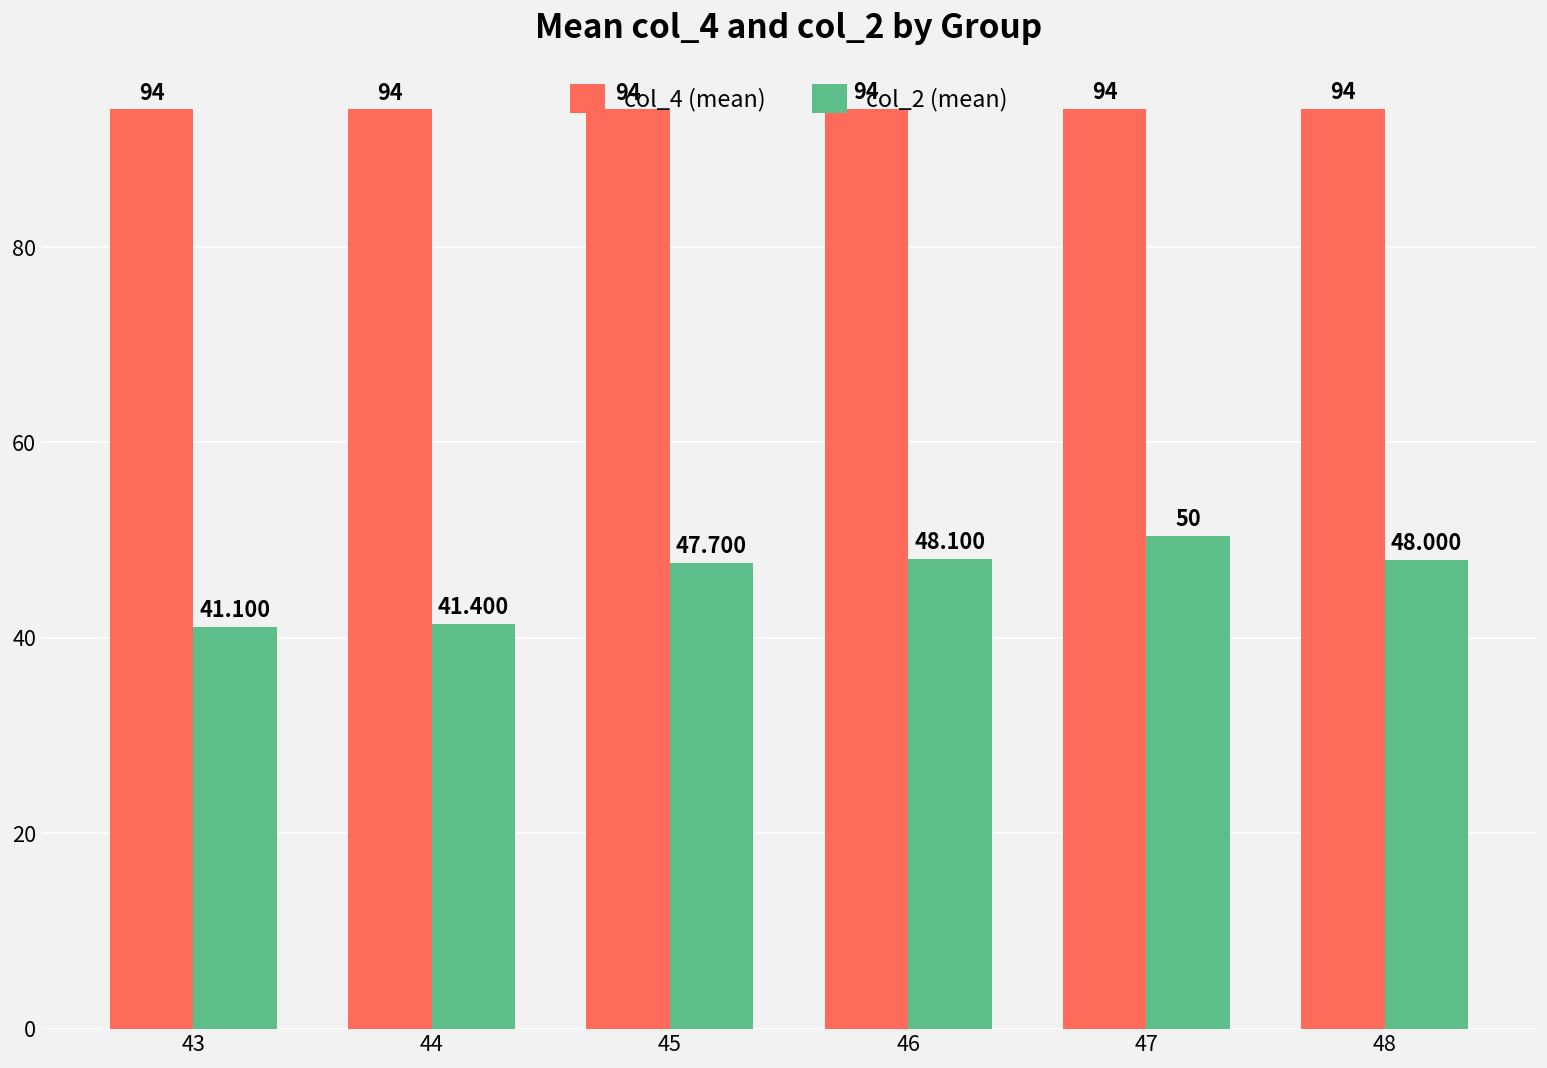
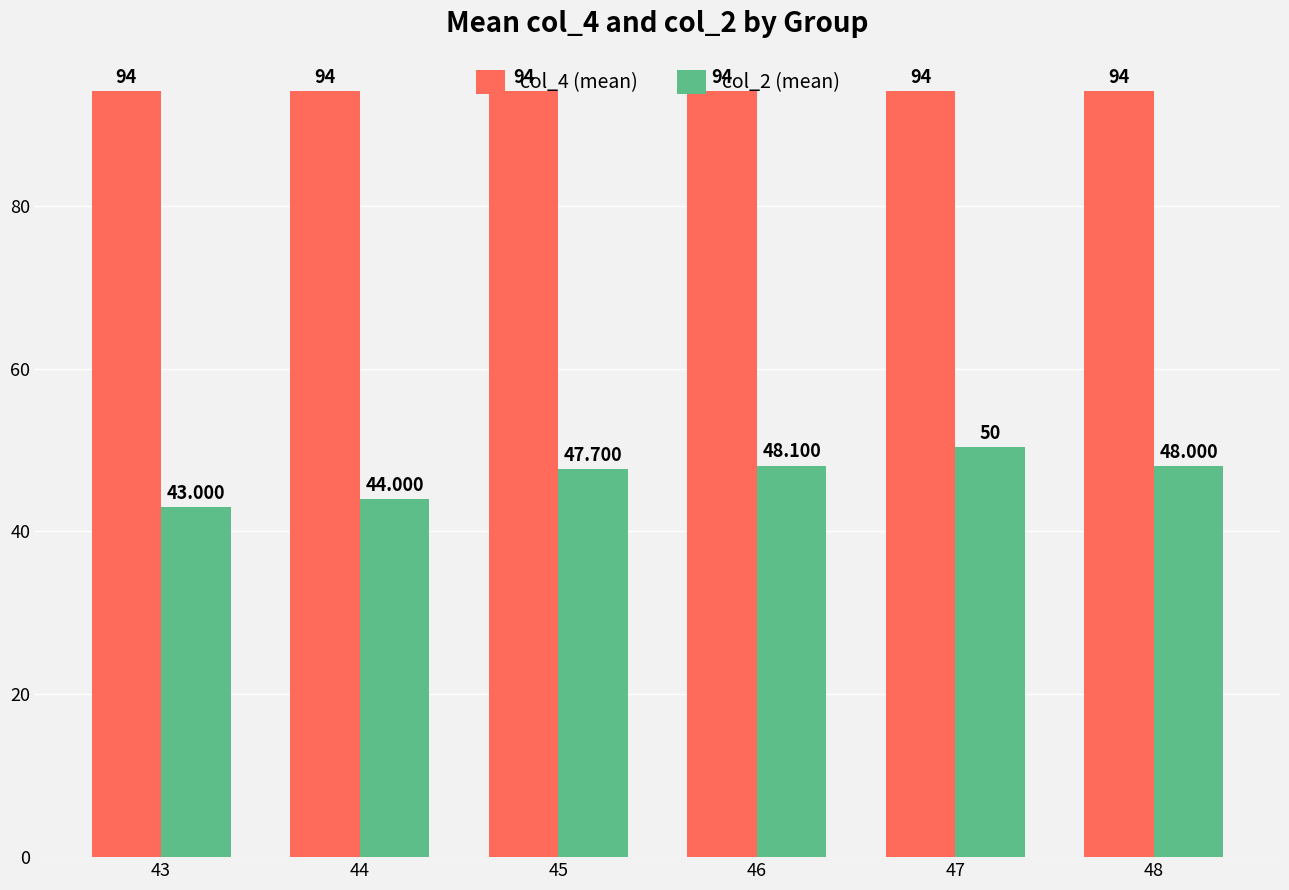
col_2 (mean), 43: 41.100 -> 43.000
col_2 (mean), 44: 41.400 -> 44.000
